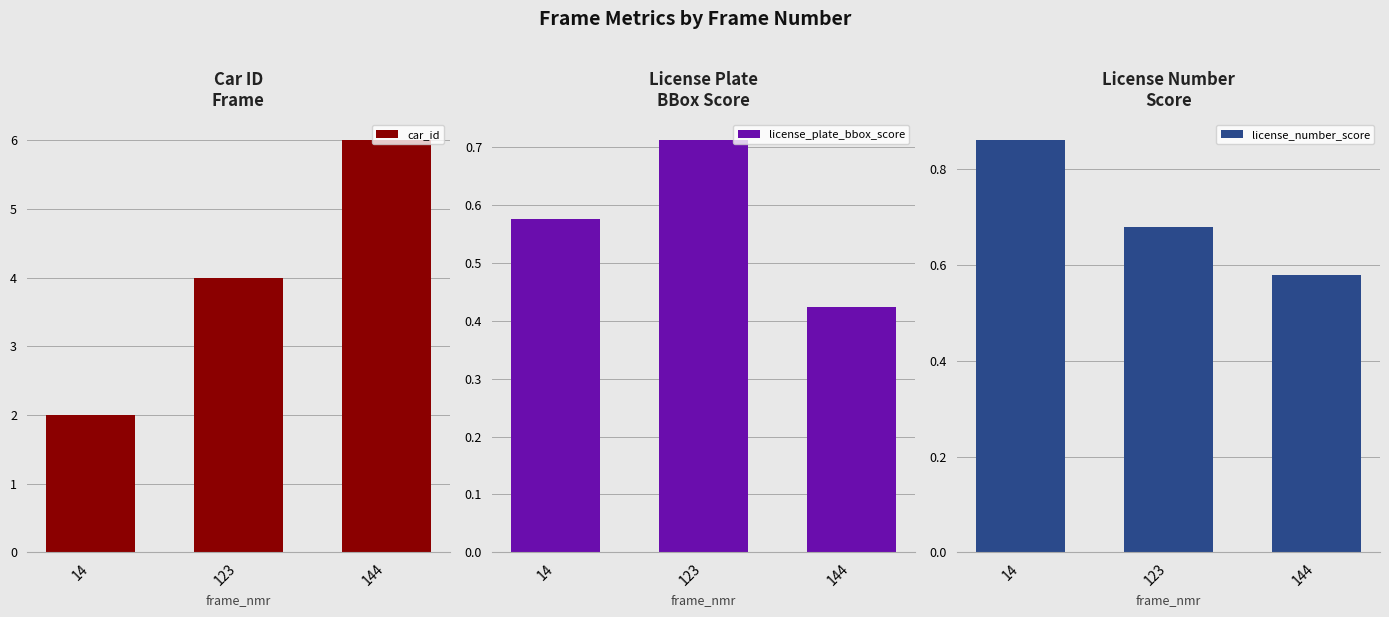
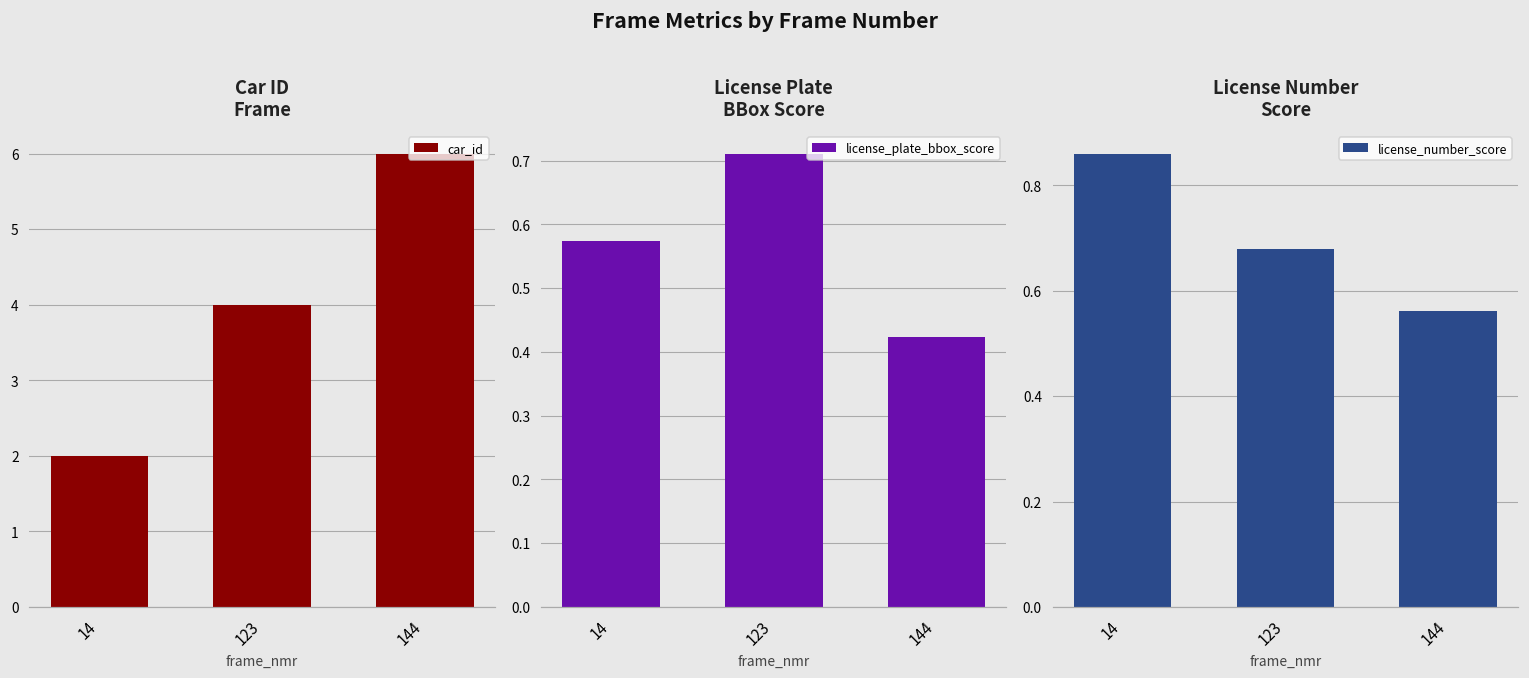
License Number Score, 144: 0.58 -> 0.56
